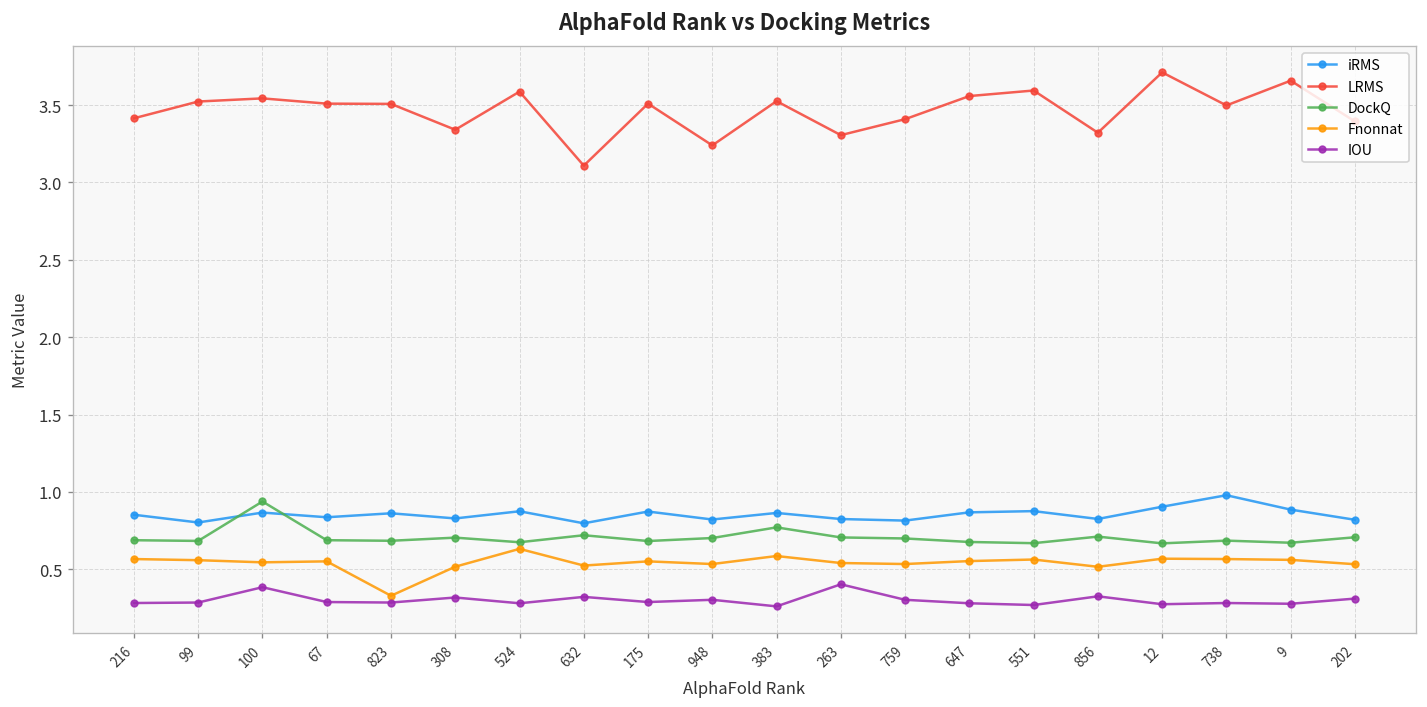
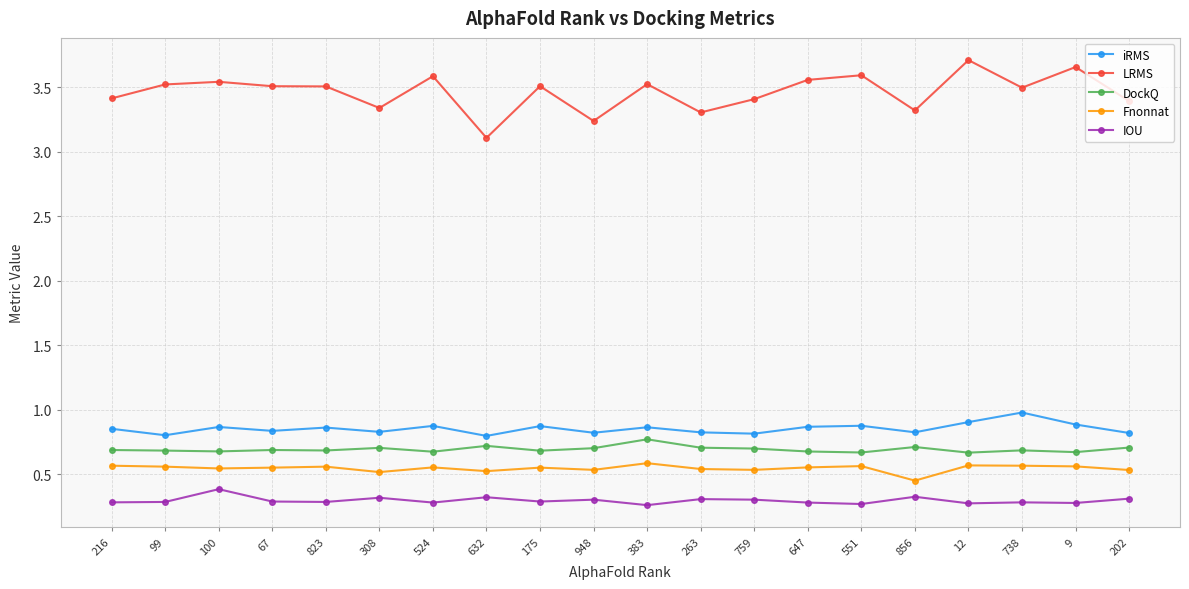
DockQ, 100: 0.94 -> 0.68
Fnonnat, 823: 0.33 -> 0.56
Fnonnat, 524: 0.63 -> 0.55
IOU, 263: 0.40 -> 0.31
Fnonnat, 856: 0.52 -> 0.45
